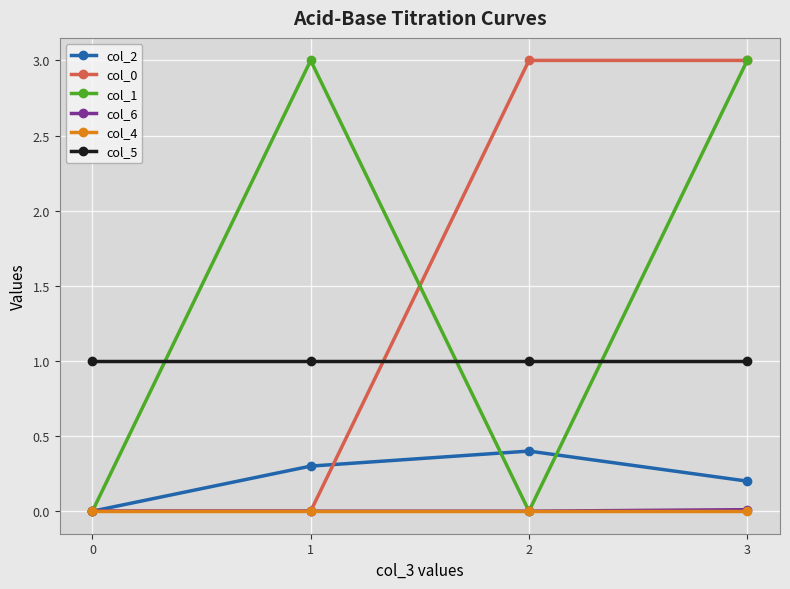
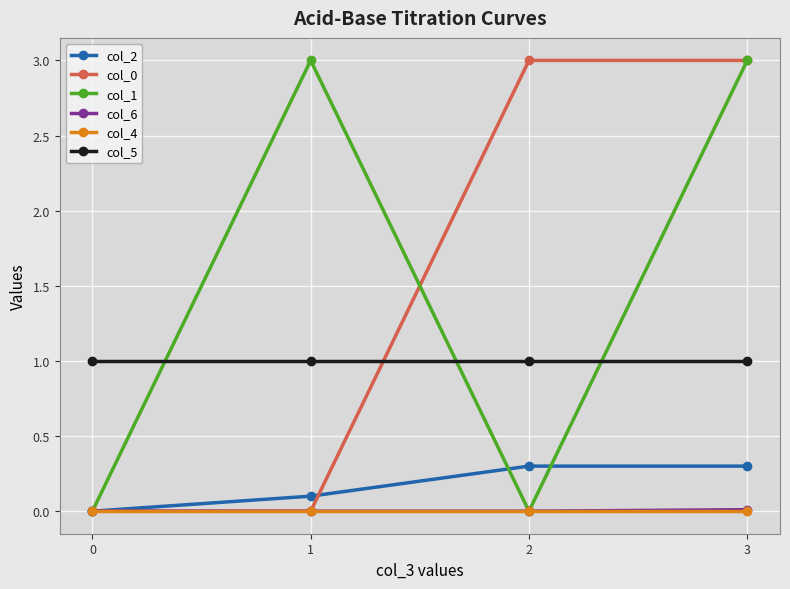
col_2, 1: 0.3 -> 0.1
col_2, 2: 0.4 -> 0.3
col_2, 3: 0.2 -> 0.3
